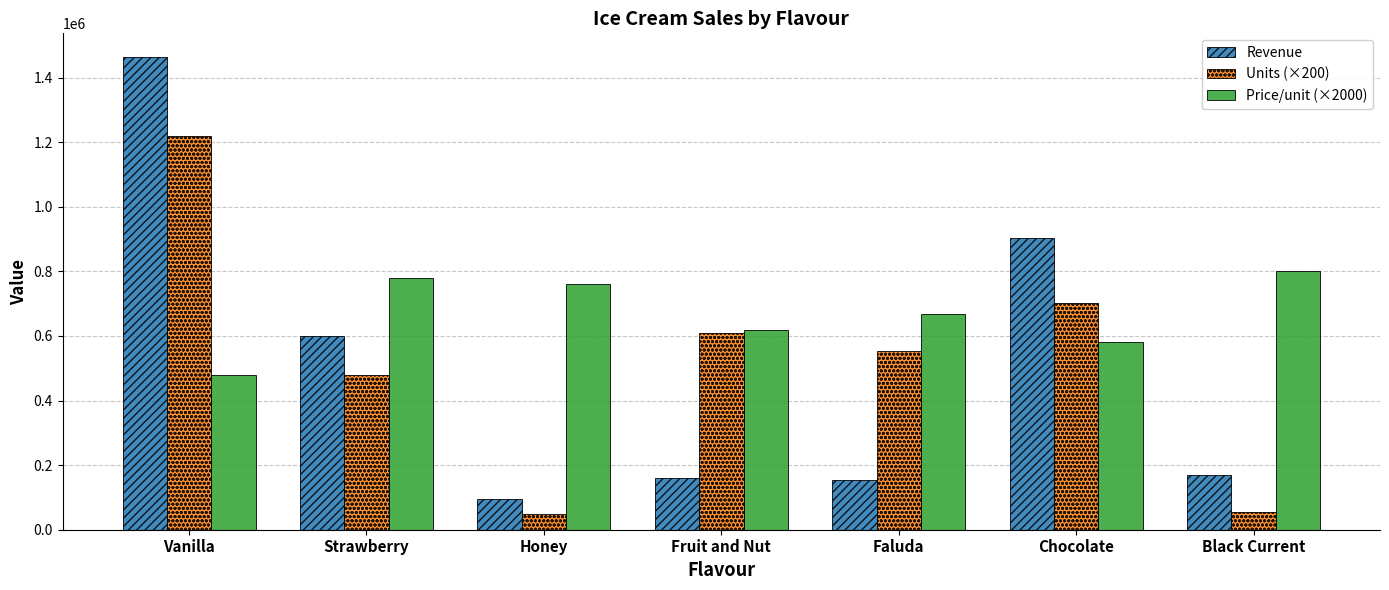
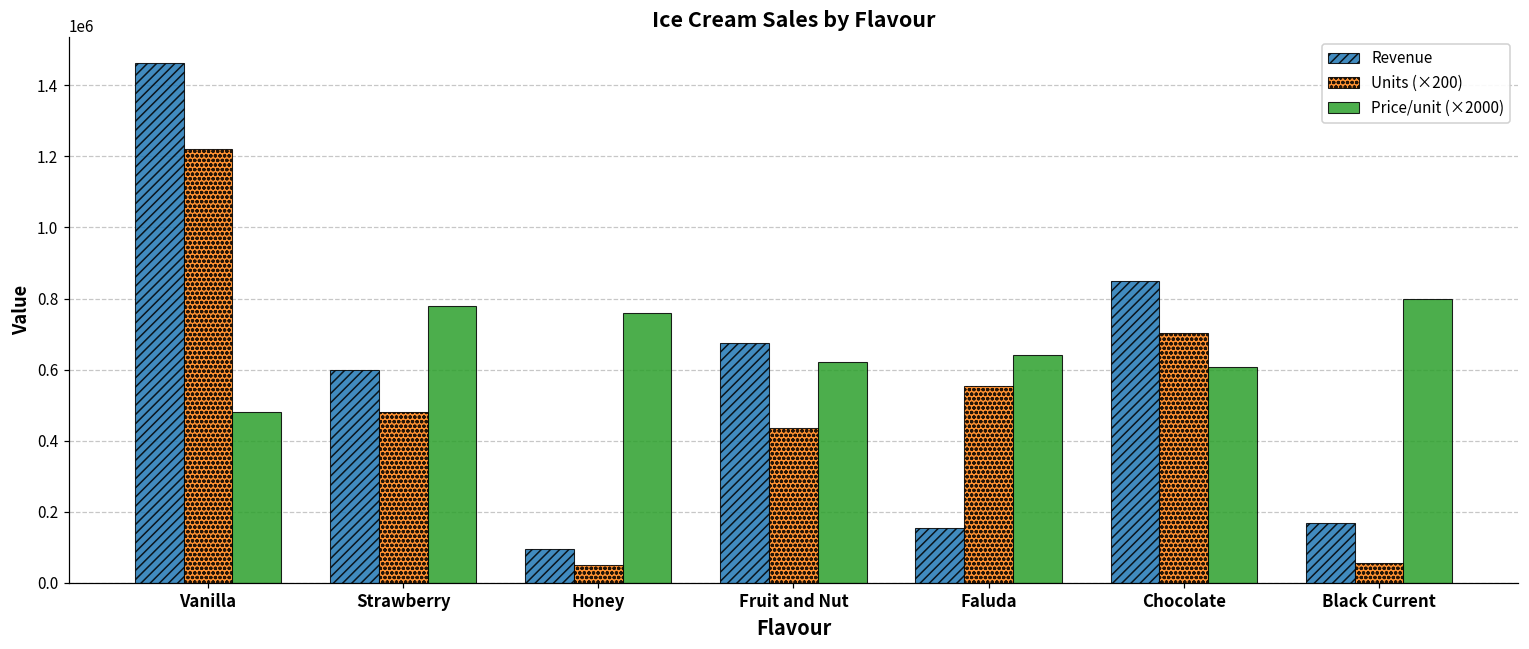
Revenue, Fruit and Nut: 160000 -> 680000
Units (×200), Fruit and Nut: 610000 -> 440000
Price/unit (×2000), Faluda: 670000 -> 640000
Revenue, Chocolate: 900000 -> 850000
Price/unit (×2000), Chocolate: 580000 -> 610000
